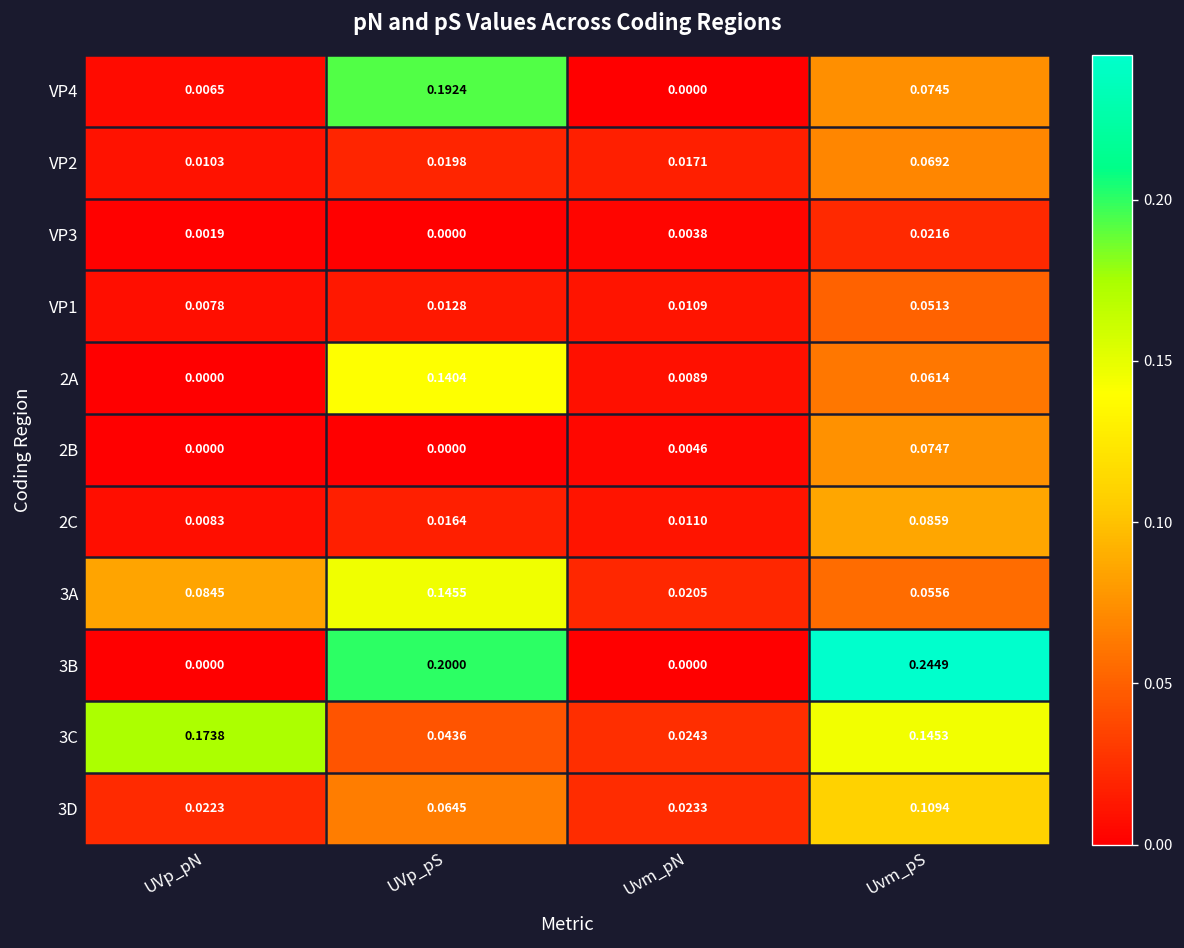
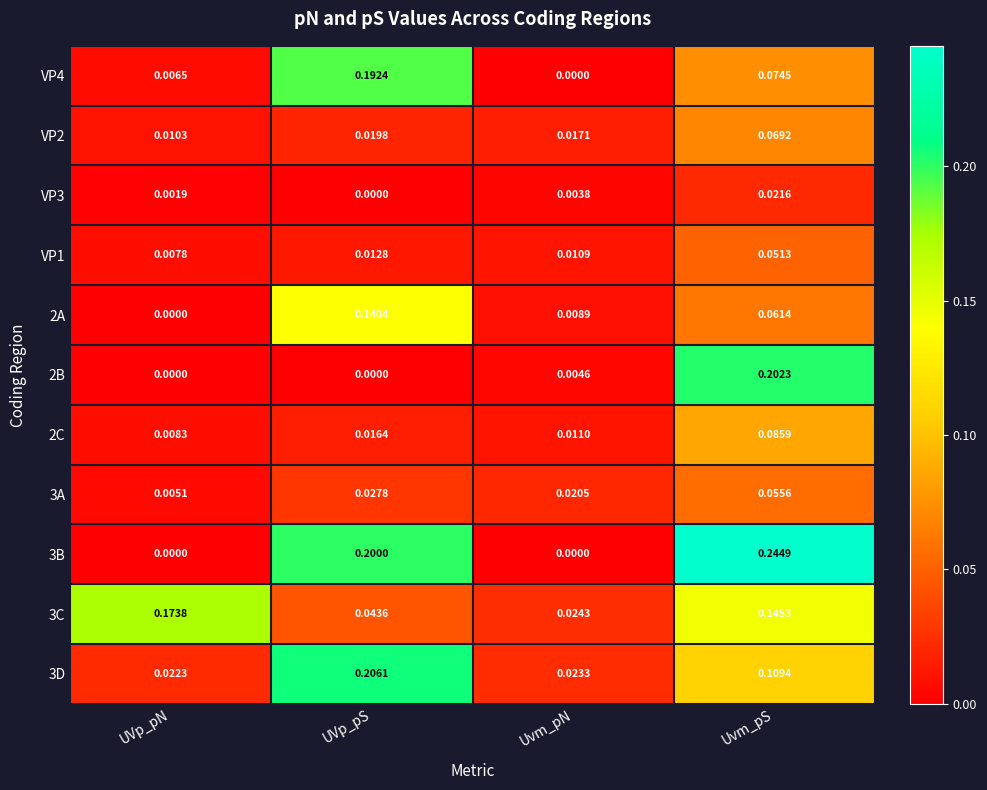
2B, Uvm_pS: 0.0747 -> 0.2023
3A, UVp_pN: 0.0845 -> 0.0051
3A, UVp_pS: 0.1455 -> 0.0278
3D, UVp_pS: 0.0645 -> 0.2061
